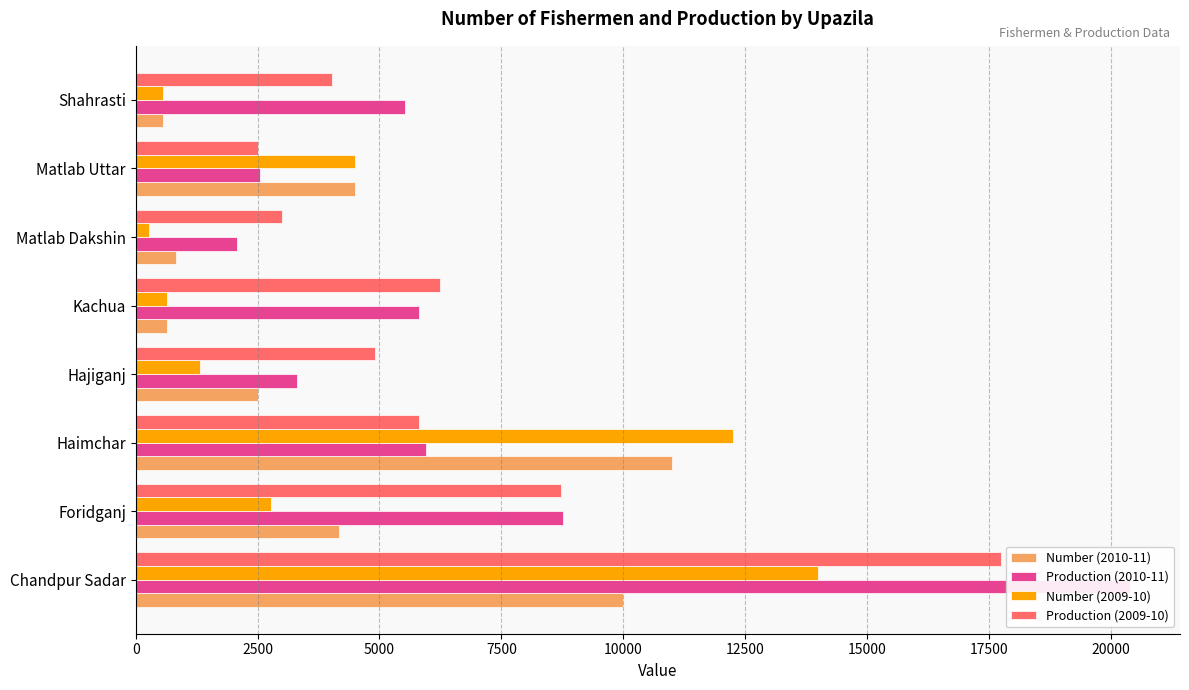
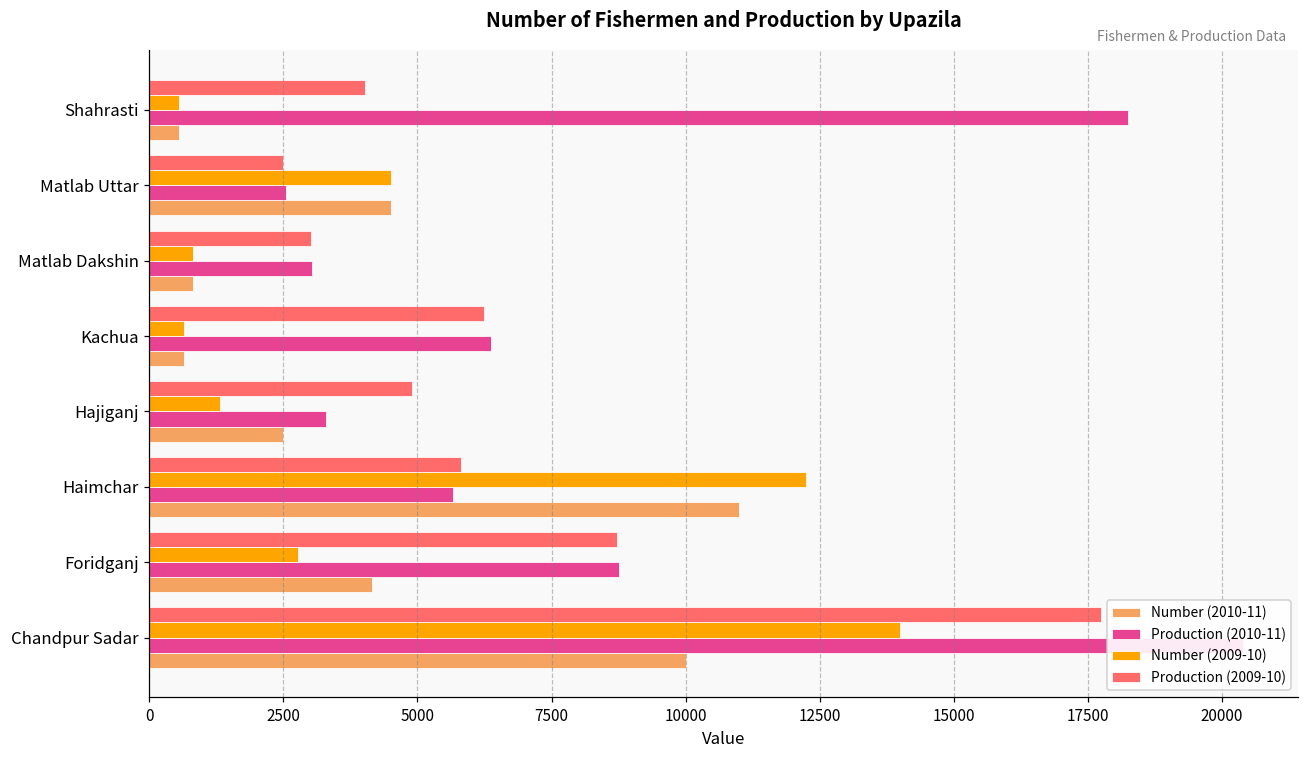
Production (2010-11), Shahrasti: 5500 -> 18200
Number (2009-10), Matlab Dakshin: 300 -> 800
Production (2010-11), Matlab Dakshin: 2100 -> 3000
Production (2010-11), Kachua: 5800 -> 6400
Production (2010-11), Haimchar: 6000 -> 5700
